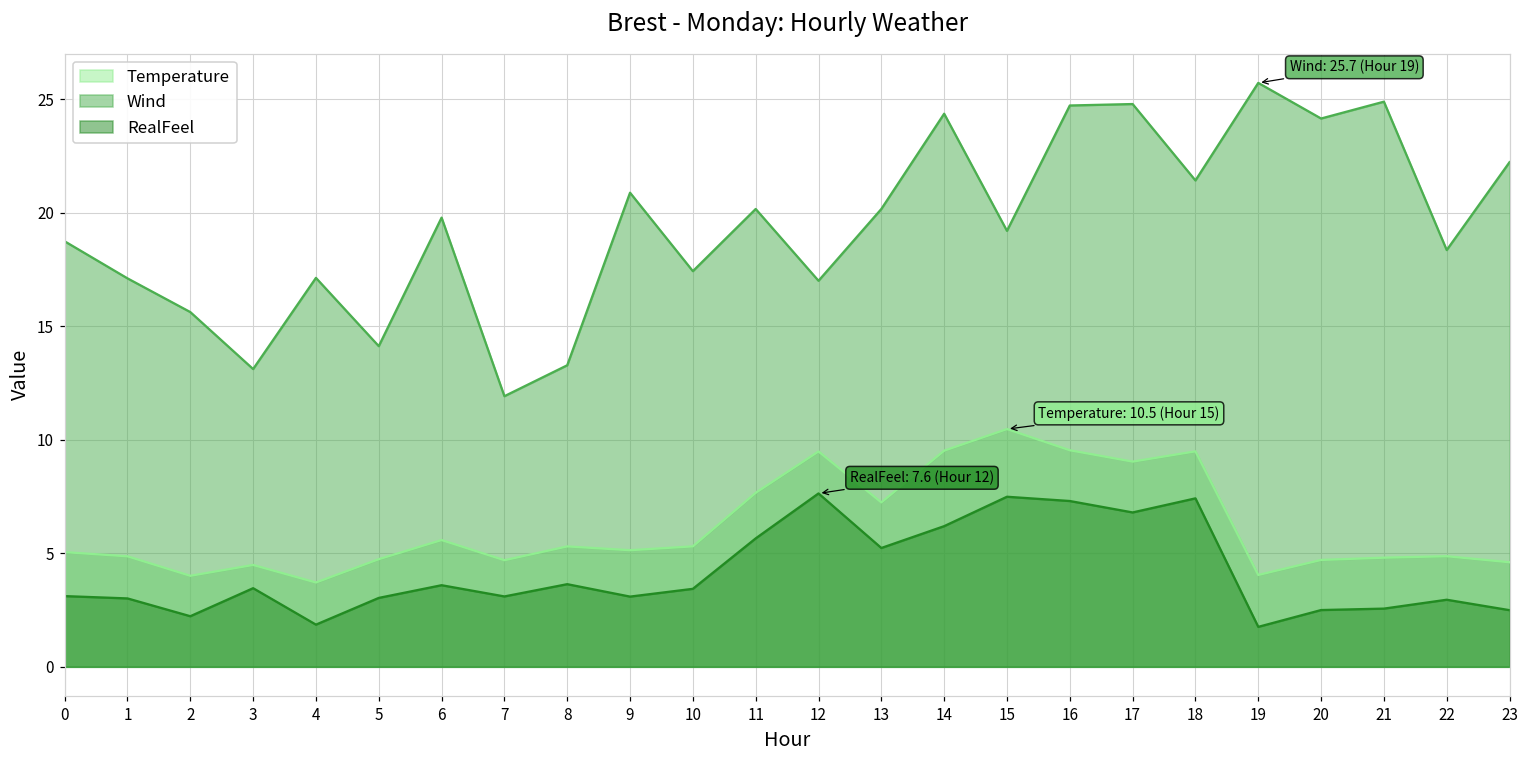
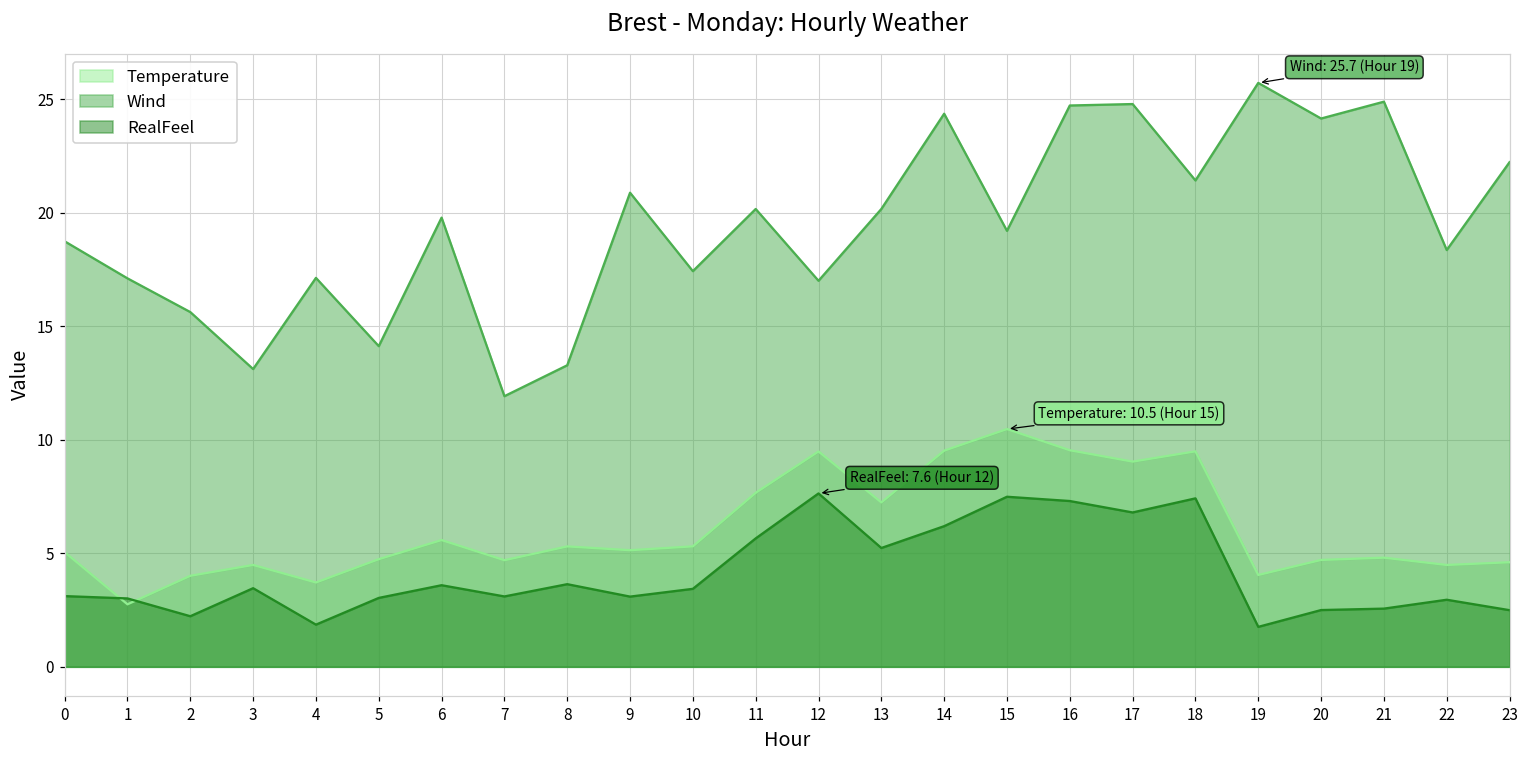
Temperature, 1: 4.9 -> 2.8
Temperature, 22: 4.9 -> 4.5
